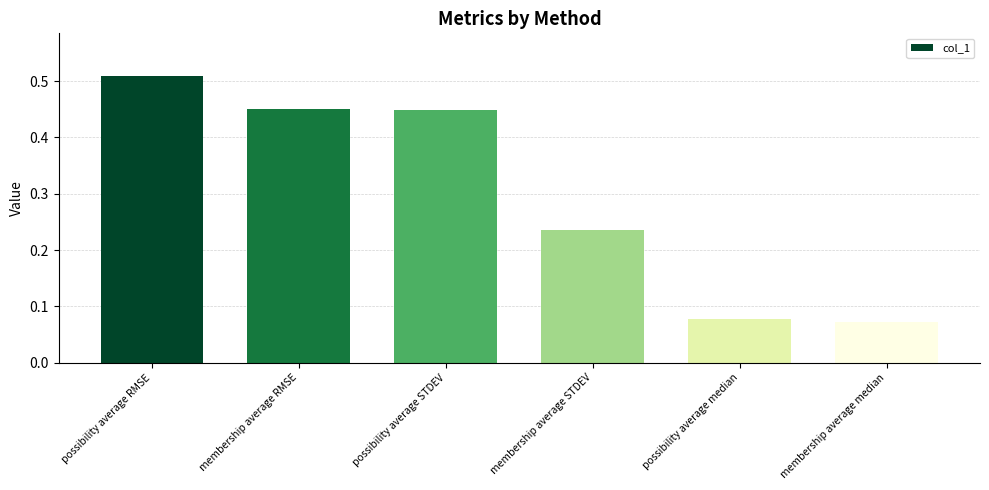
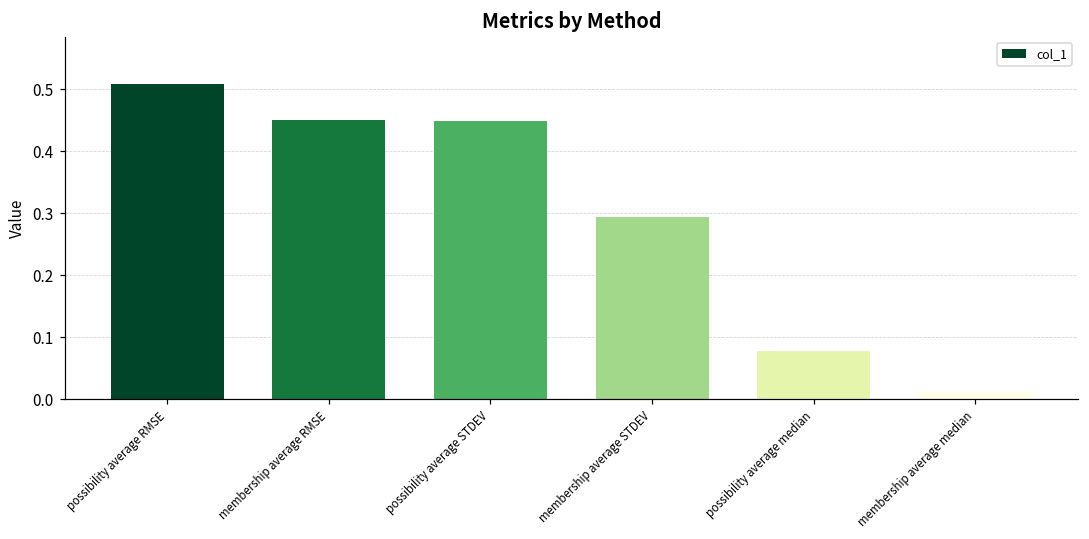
membership average STDEV: 0.24 -> 0.29
membership average median: 0.07 -> 0.01
